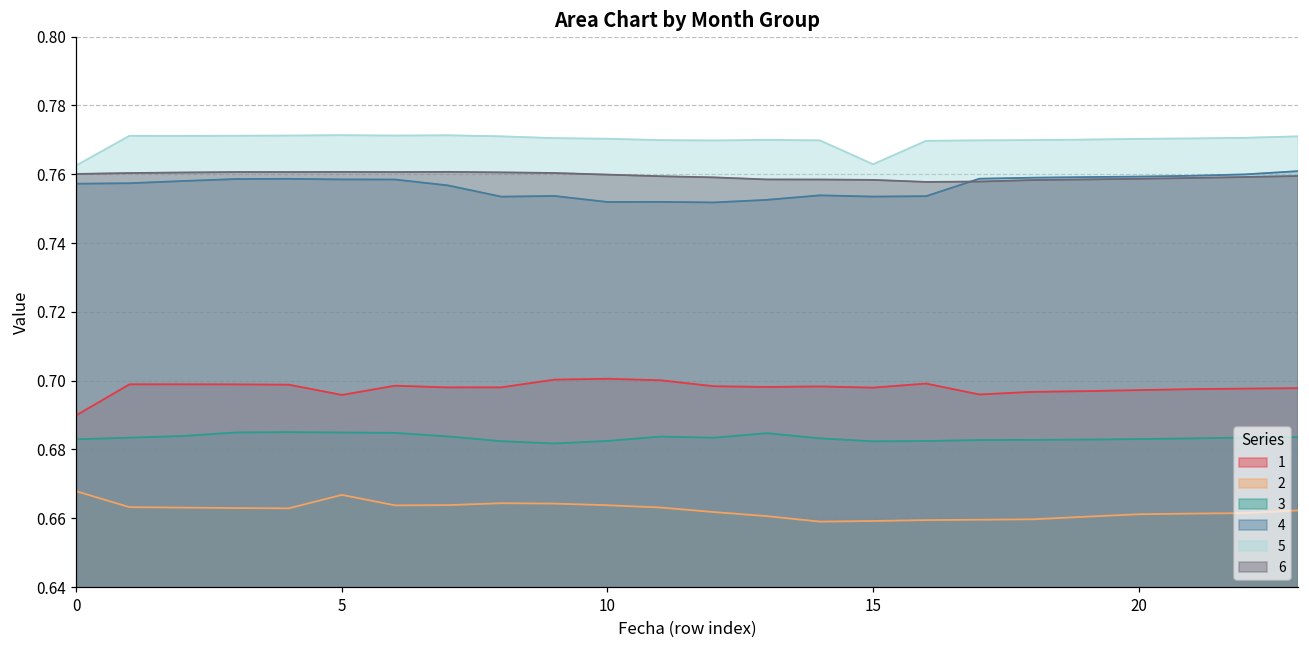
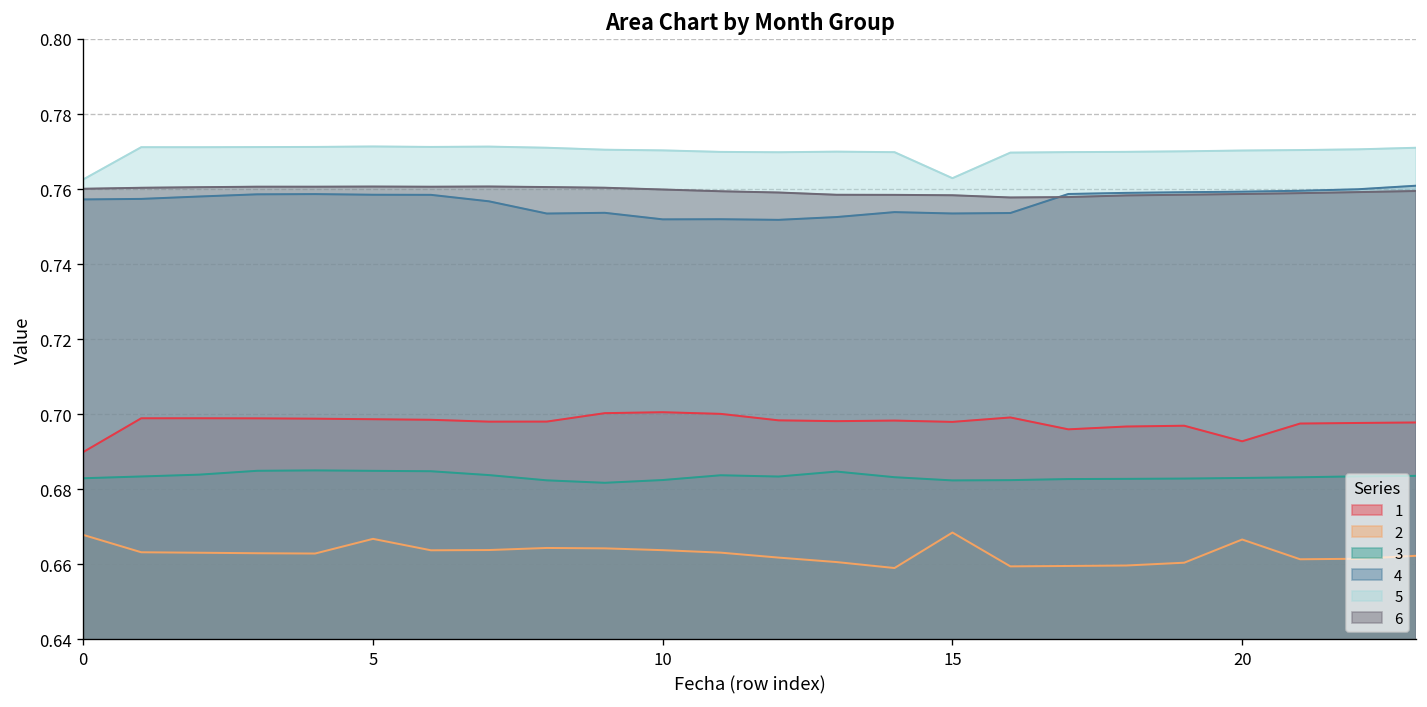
1, 5: 0.696 -> 0.699
2, 15: 0.659 -> 0.668
1, 20: 0.697 -> 0.693
2, 20: 0.661 -> 0.667
